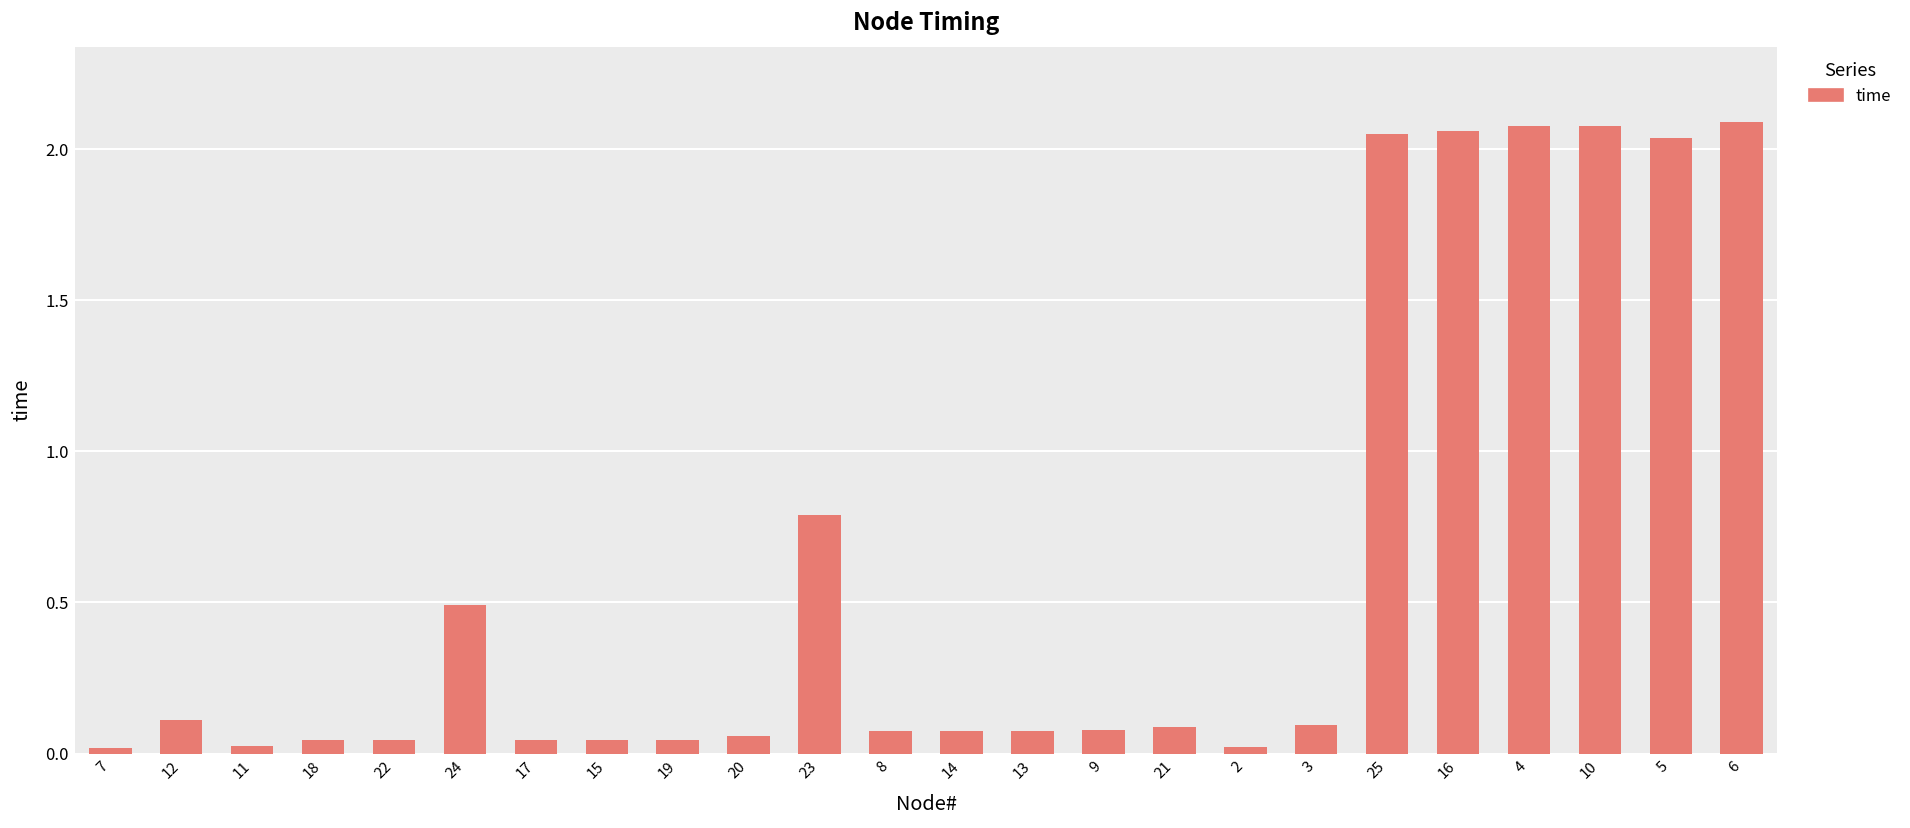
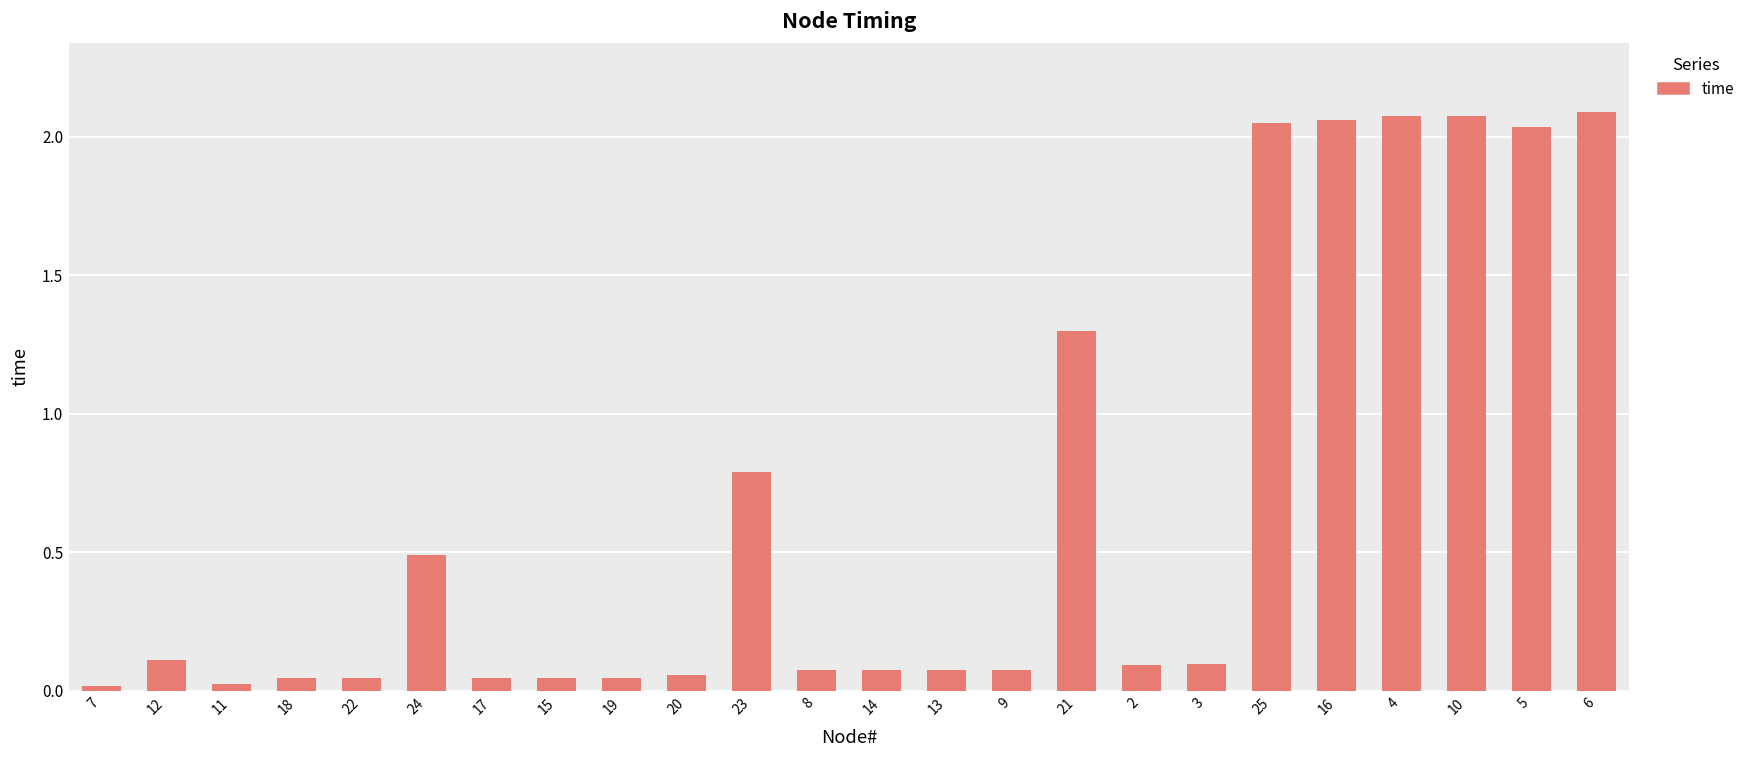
21: 0.09 -> 1.30
2: 0.02 -> 0.09
